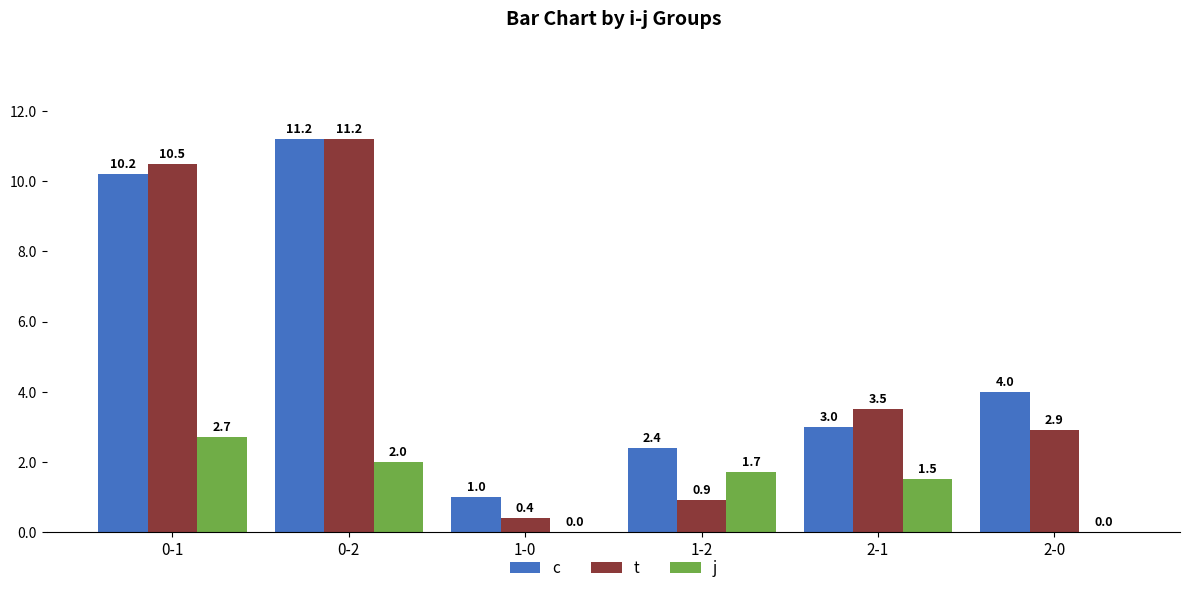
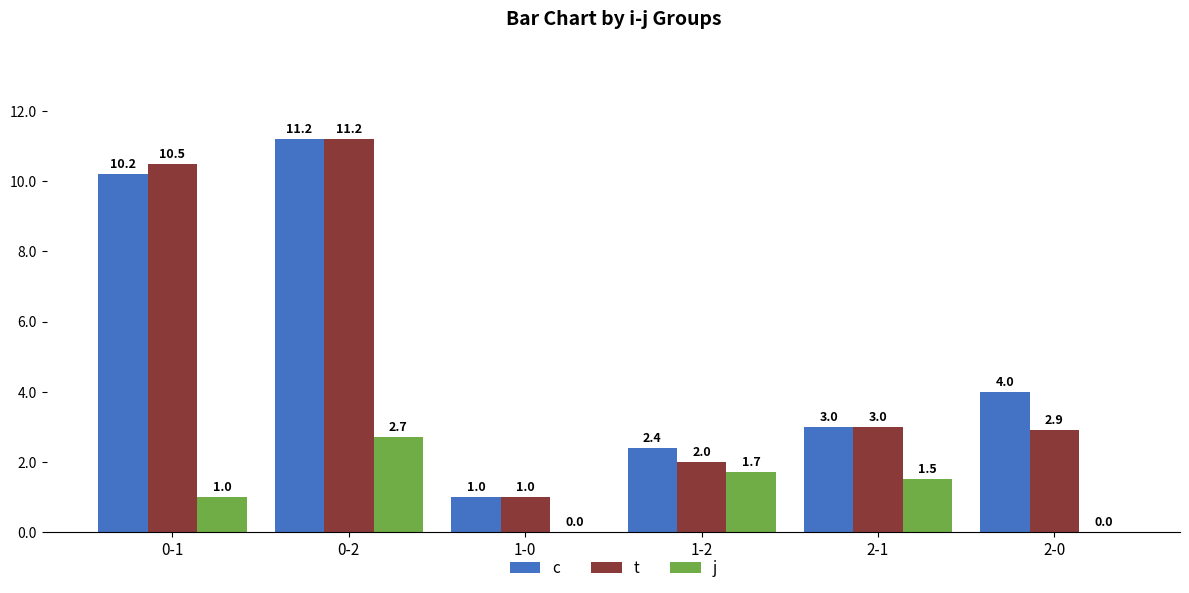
j, 0-1: 2.7 -> 1.0
j, 0-2: 2.0 -> 2.7
t, 1-0: 0.4 -> 1.0
t, 1-2: 0.9 -> 2.0
t, 2-1: 3.5 -> 3.0
